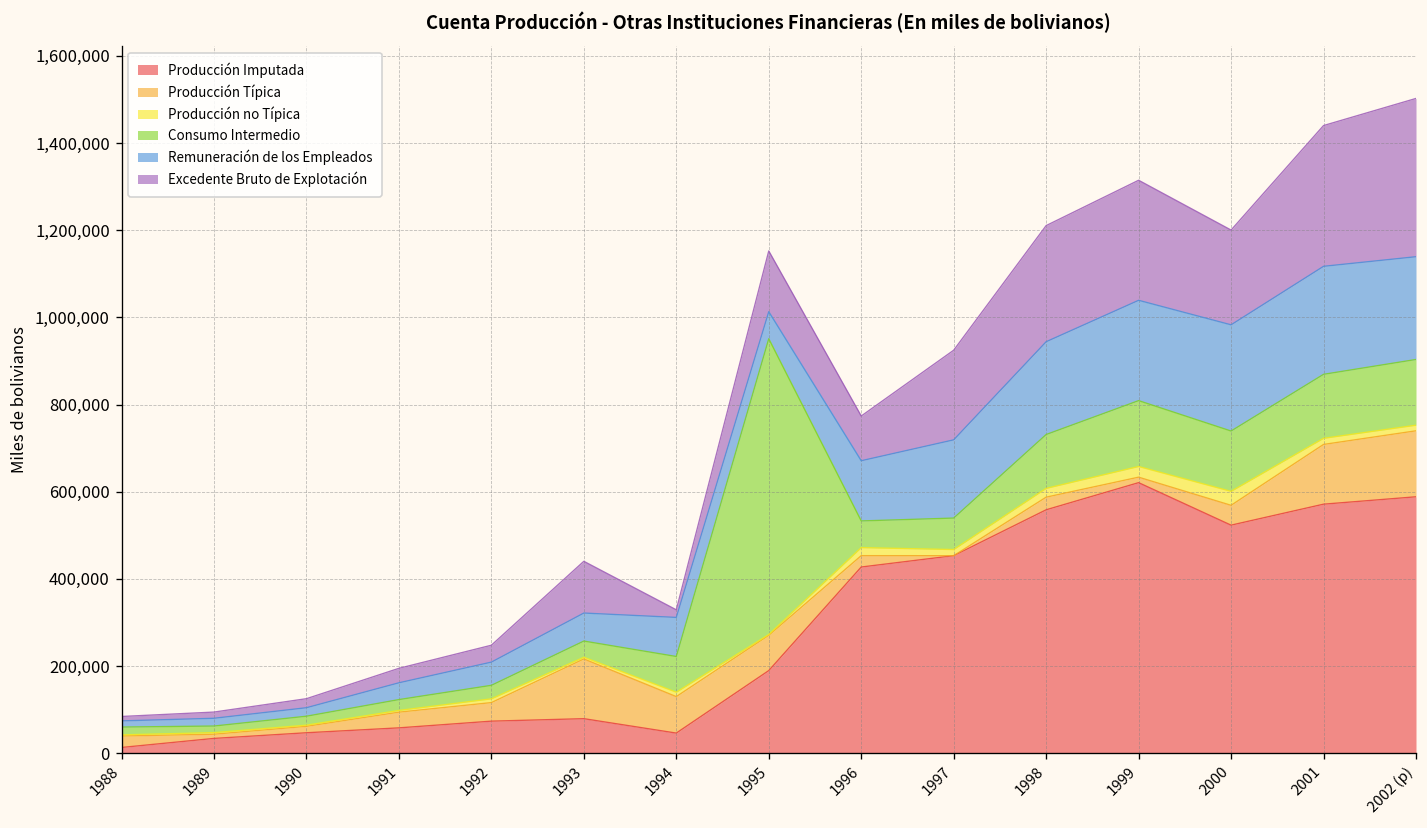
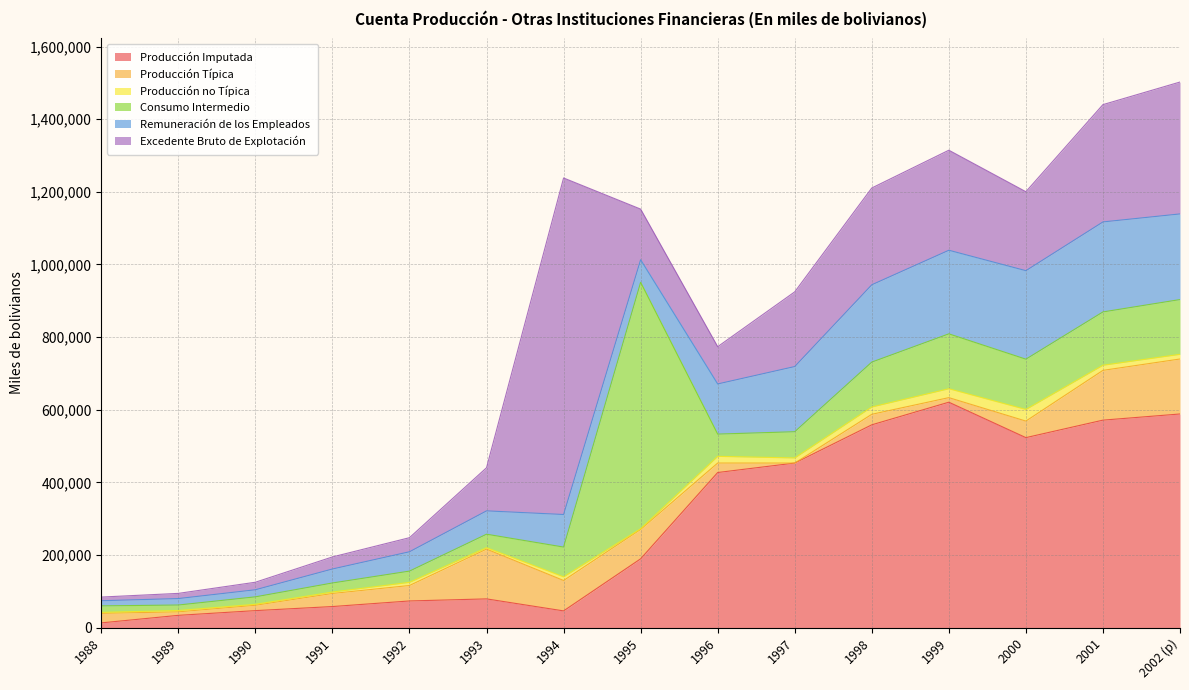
Excedente Bruto de Explotación, 1994: 20,000 -> 930,000
